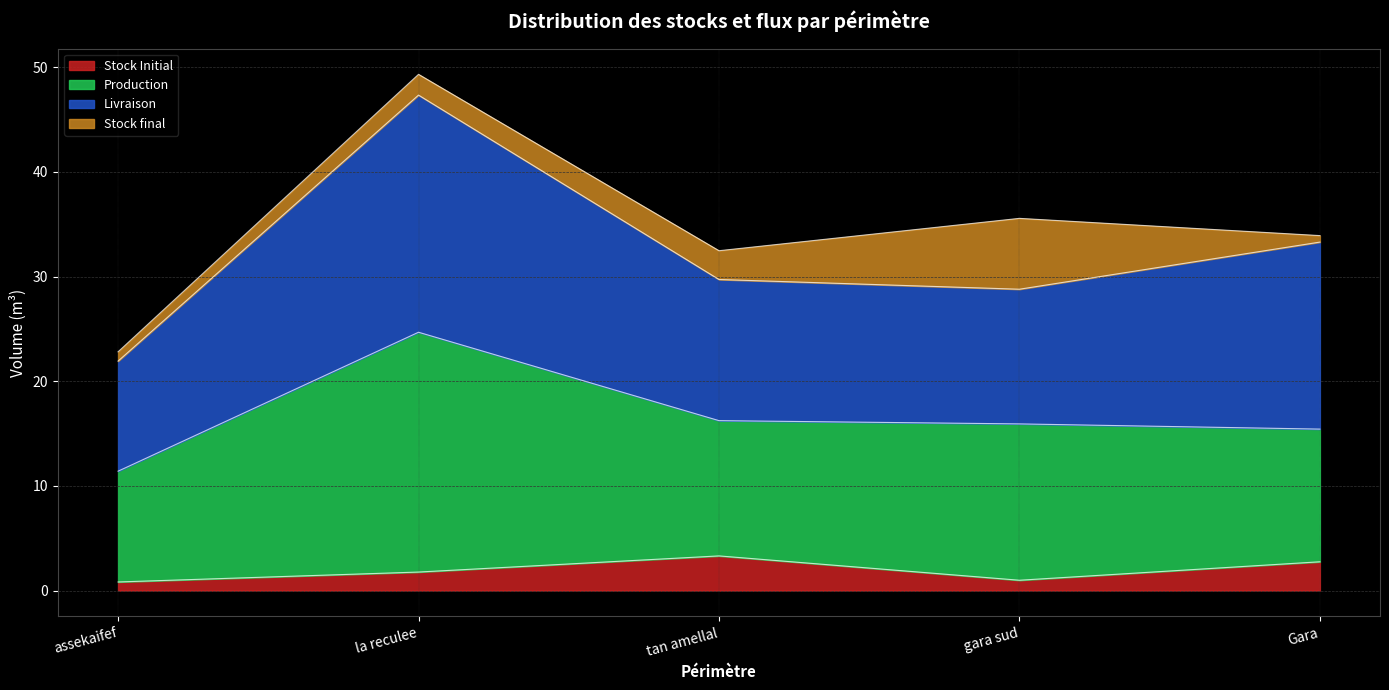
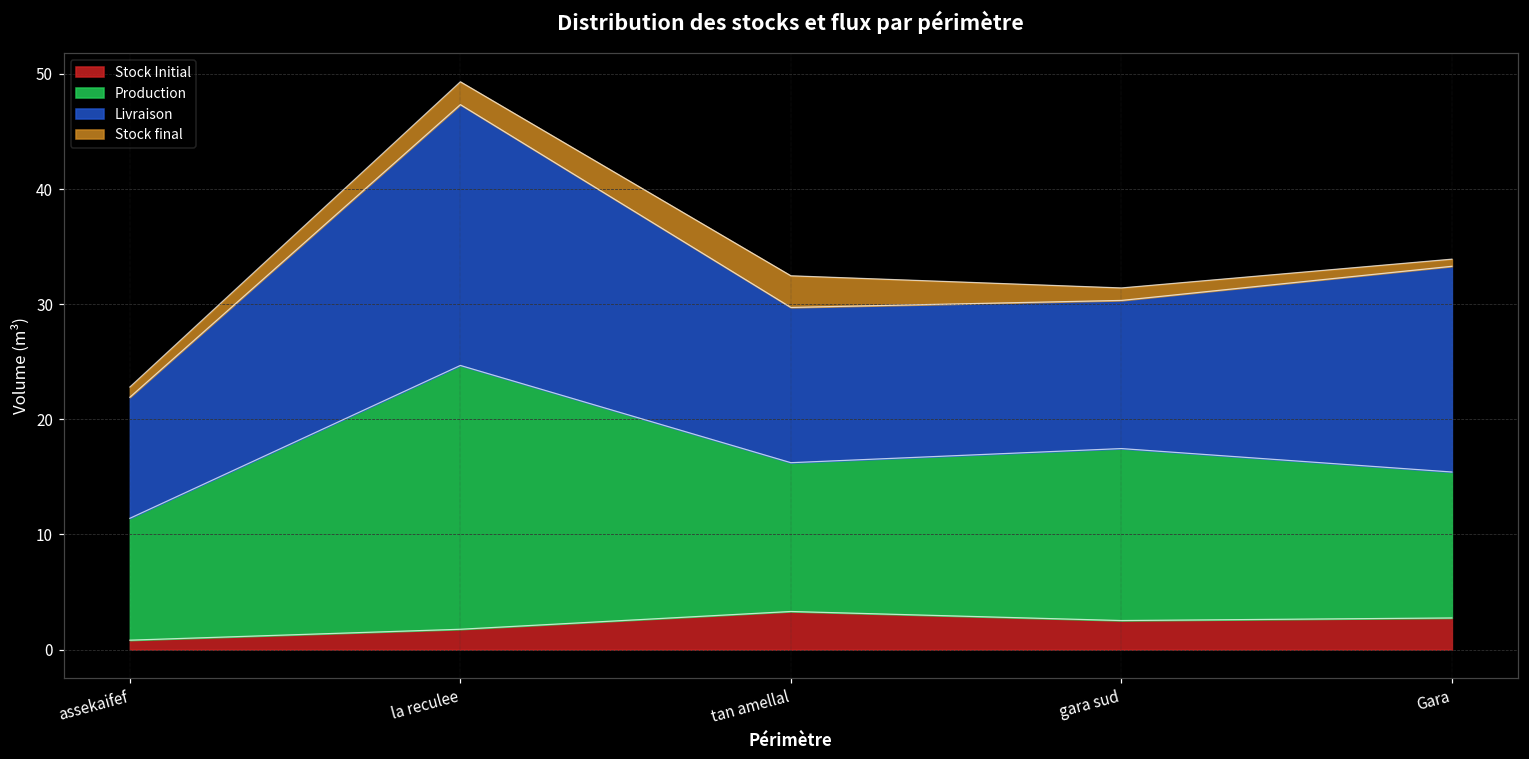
Stock Initial, gara sud: 1.0 -> 2.5
Stock final, gara sud: 6.8 -> 1.1
